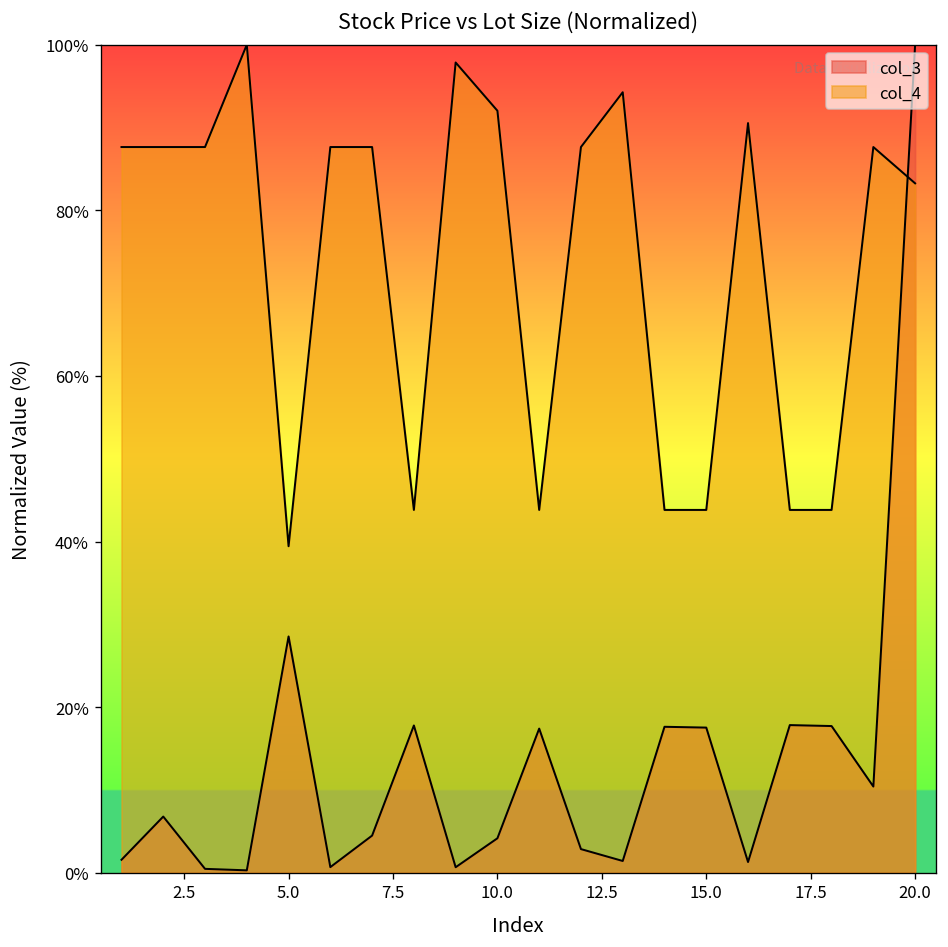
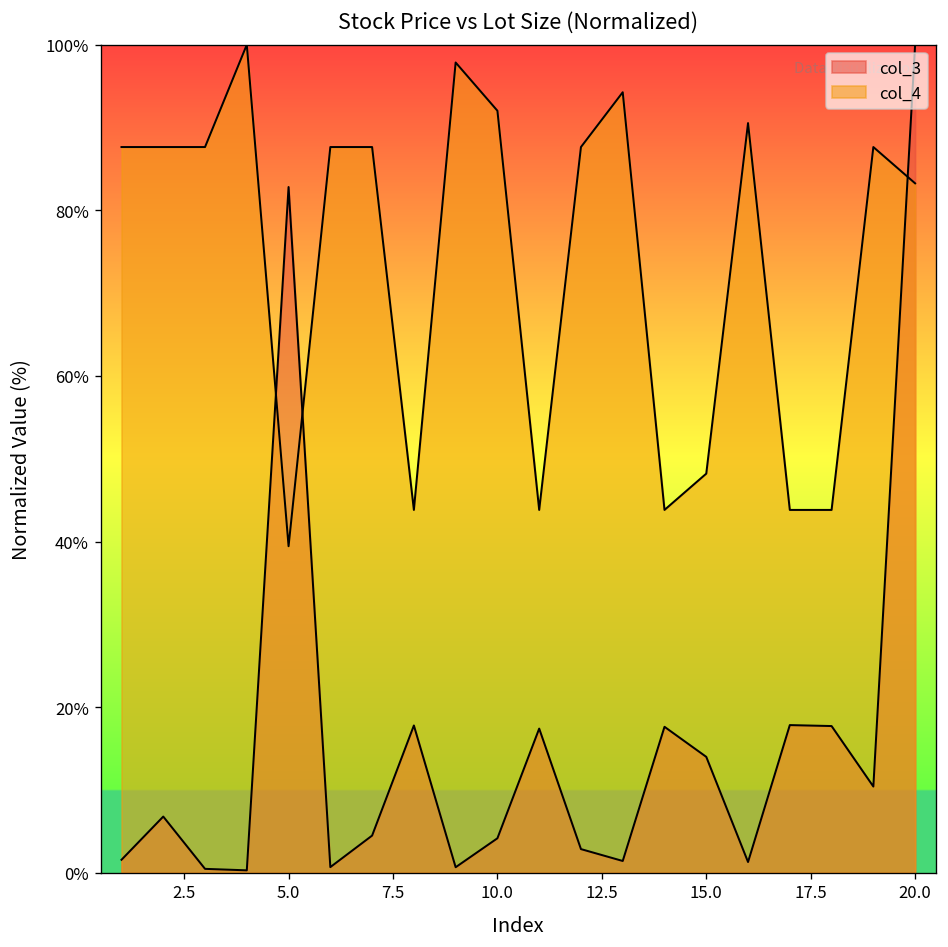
col_3, 5.0: 29% -> 83%
col_3, 15.0: 18% -> 14%
col_4, 15.0: 44% -> 48%
